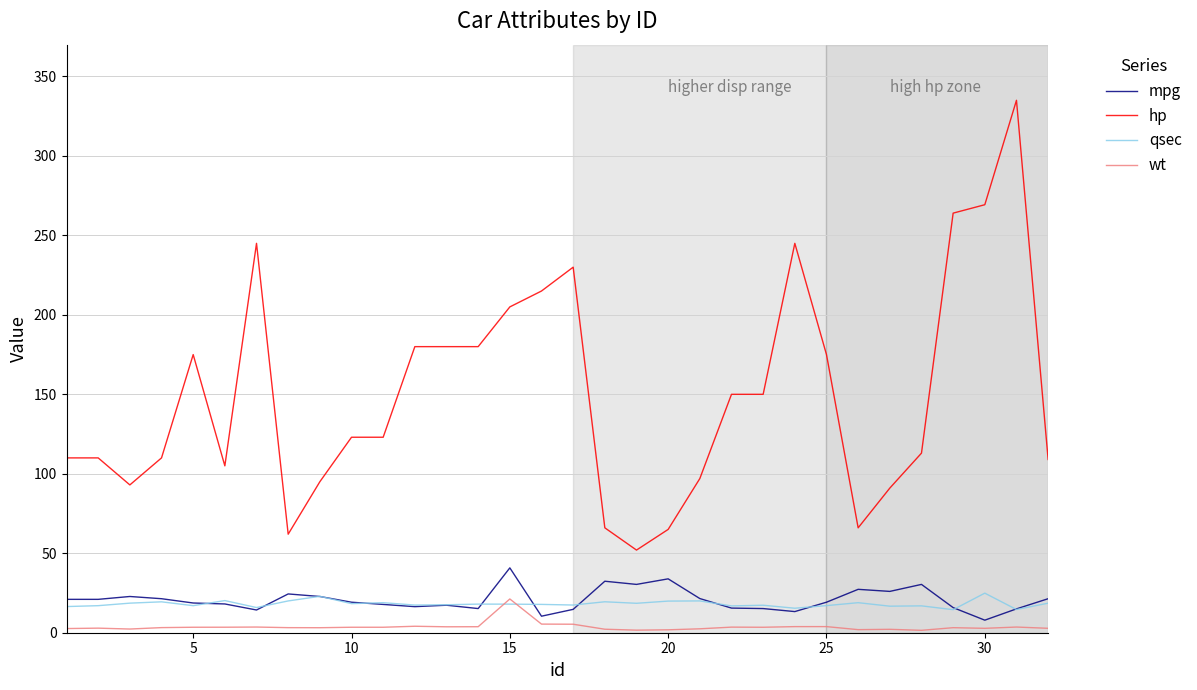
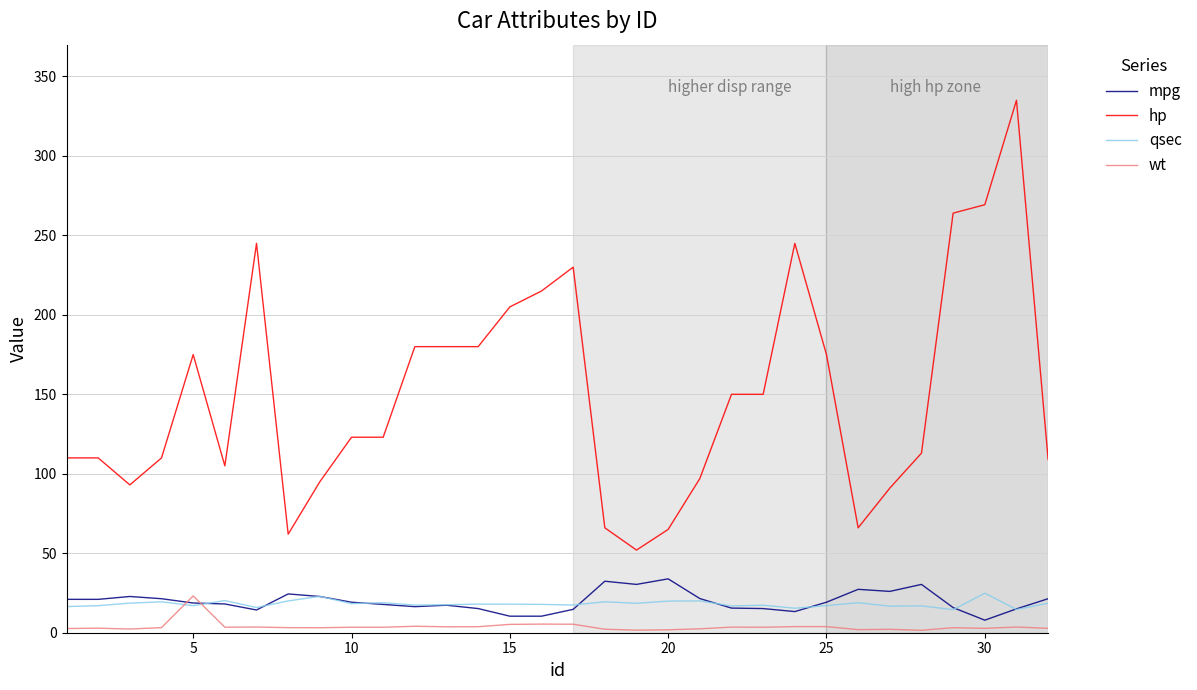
wt, 5: 3 -> 23
mpg, 15: 41 -> 10
wt, 15: 21 -> 5
